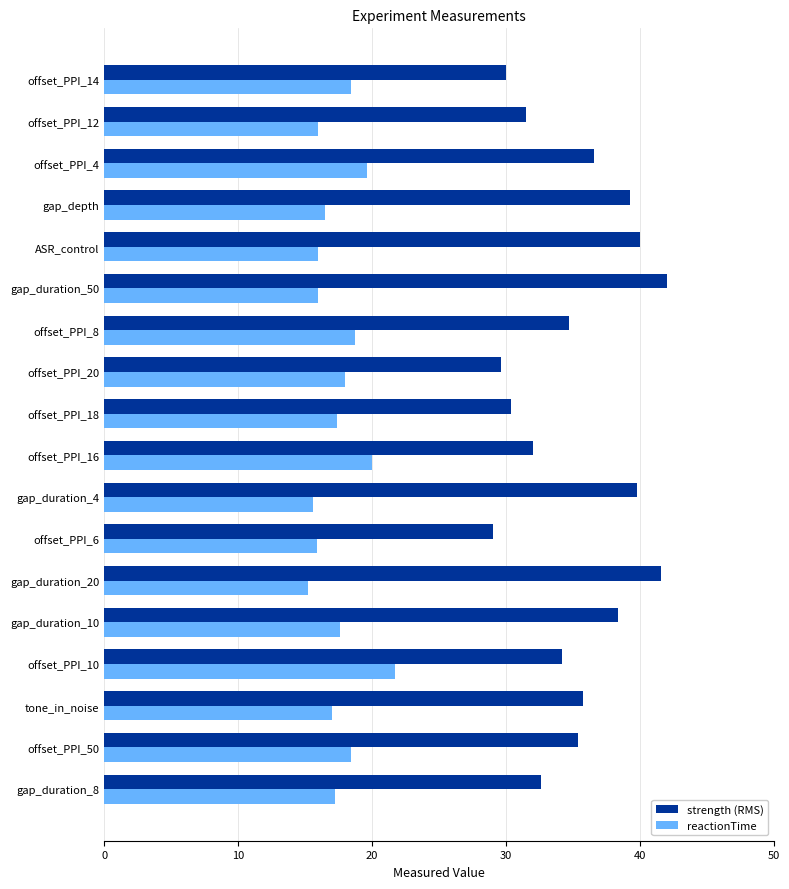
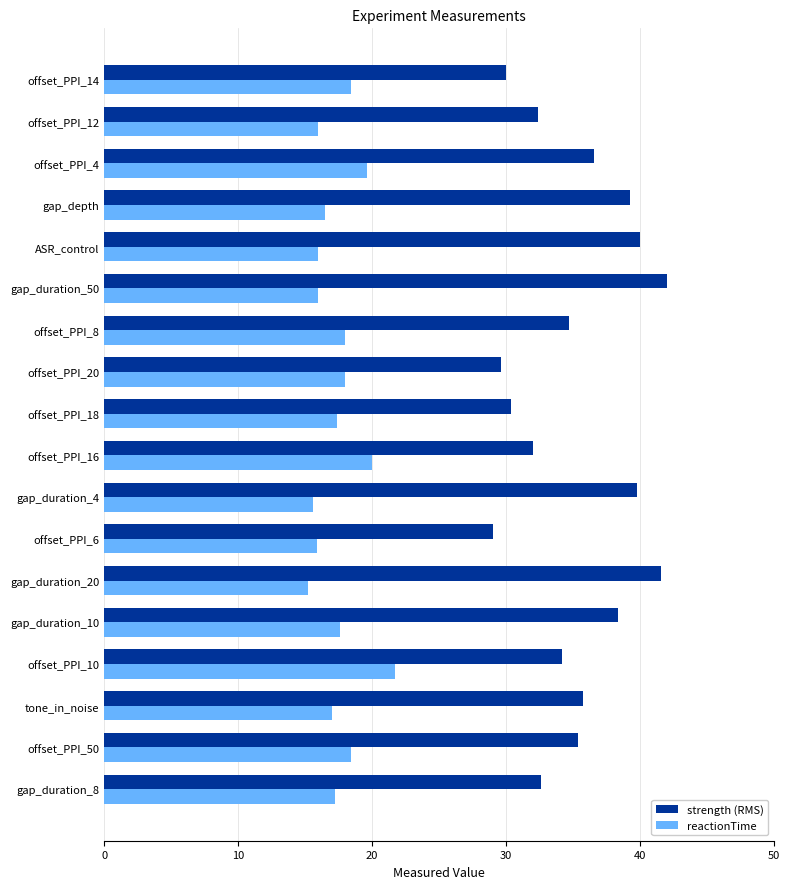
strength (RMS), offset_PPI_12: 31.5 -> 32.4
reactionTime, offset_PPI_8: 18.7 -> 18.0
